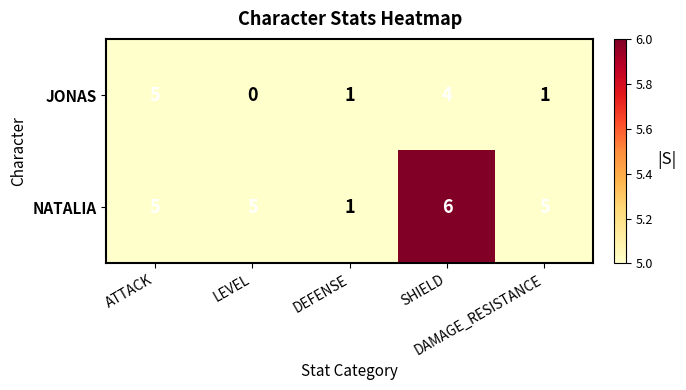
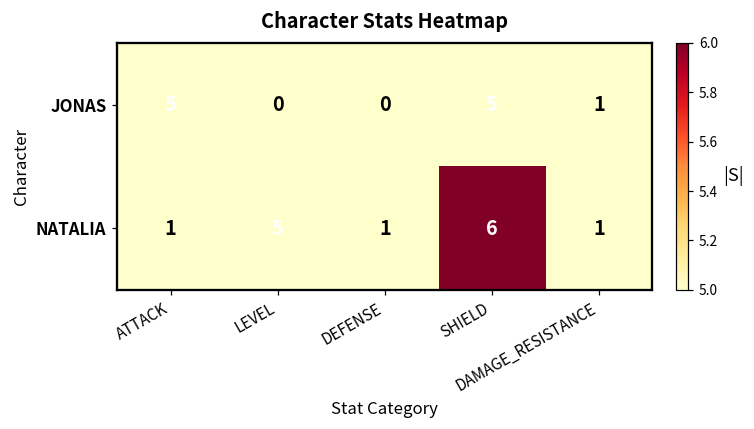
JONAS, DEFENSE: 1 -> 0
JONAS, SHIELD: 4 -> 5
NATALIA, ATTACK: 5 -> 1
NATALIA, DAMAGE_RESISTANCE: 5 -> 1
